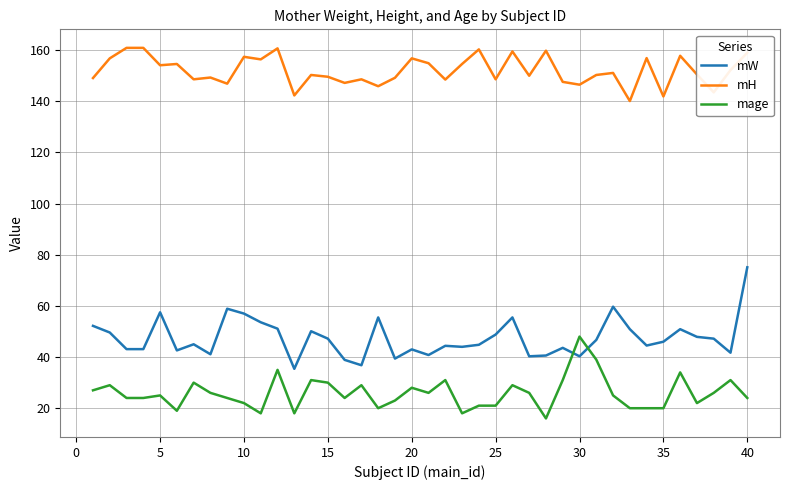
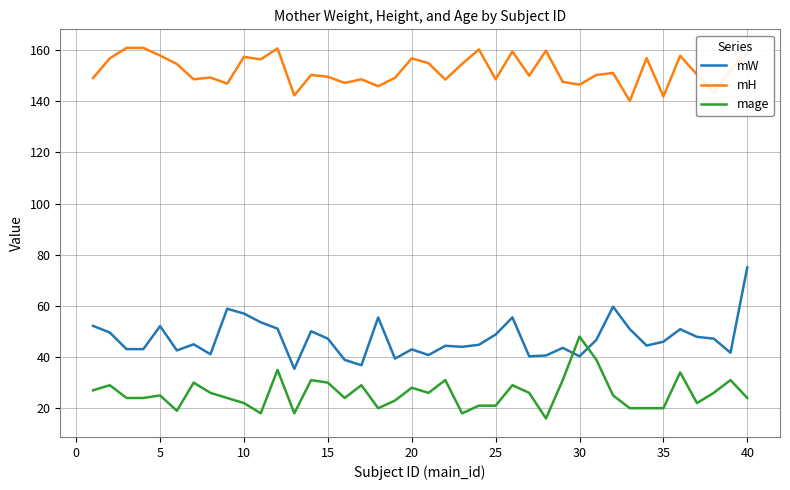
mW, 5: 58 -> 52
mH, 5: 154 -> 158
